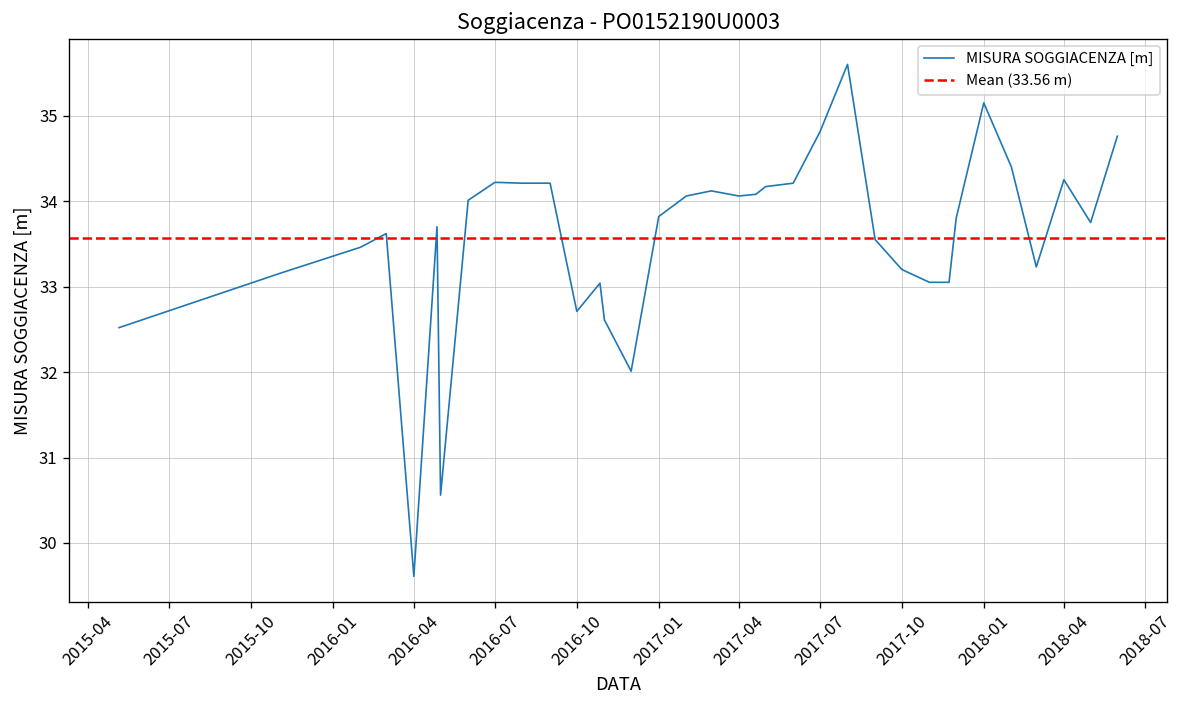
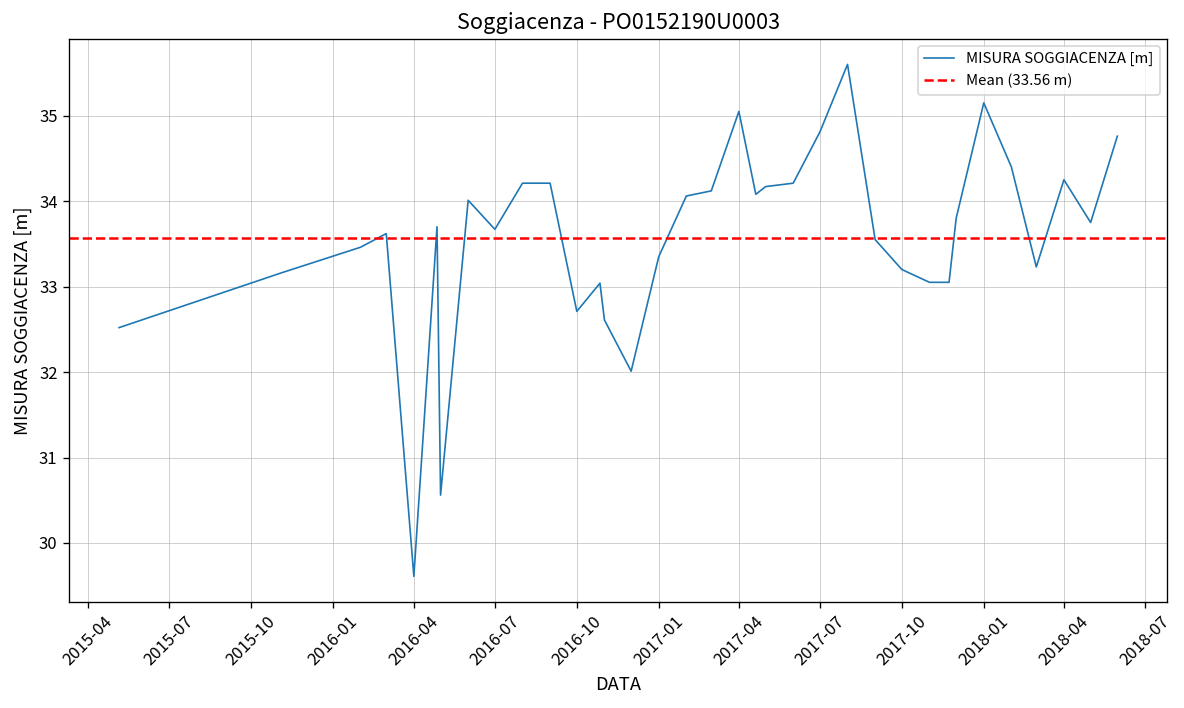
2016-07: 34.2 -> 33.7
2017-01: 33.8 -> 33.4
2017-04: 34.1 -> 35.1
